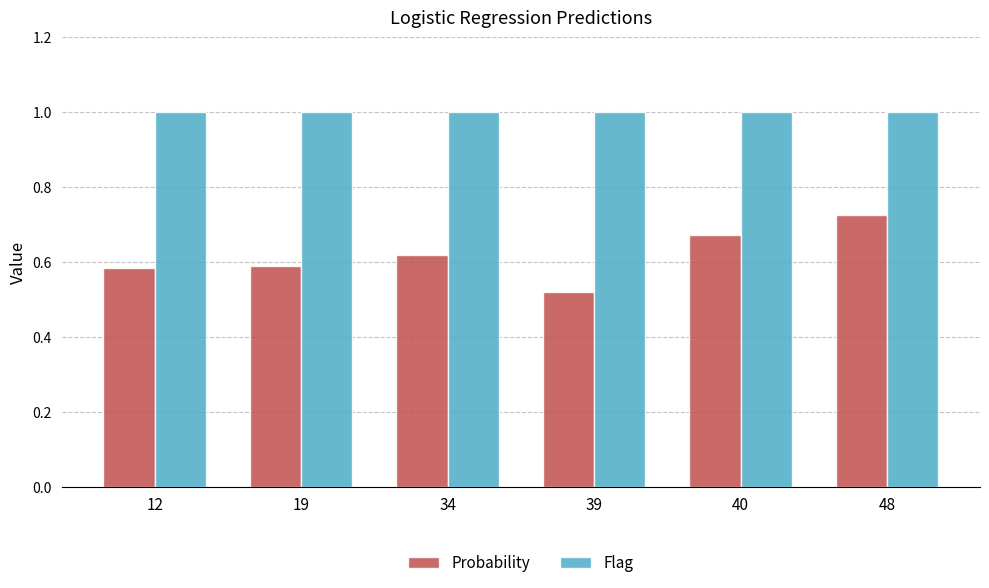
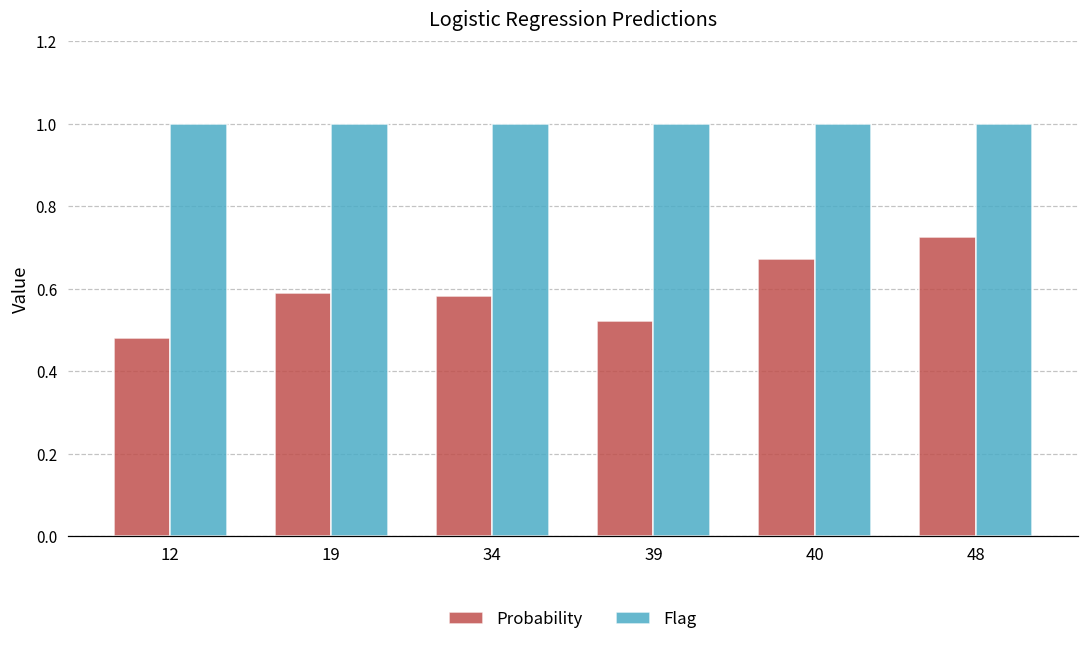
Probability, 12: 0.59 -> 0.48
Probability, 34: 0.62 -> 0.58
